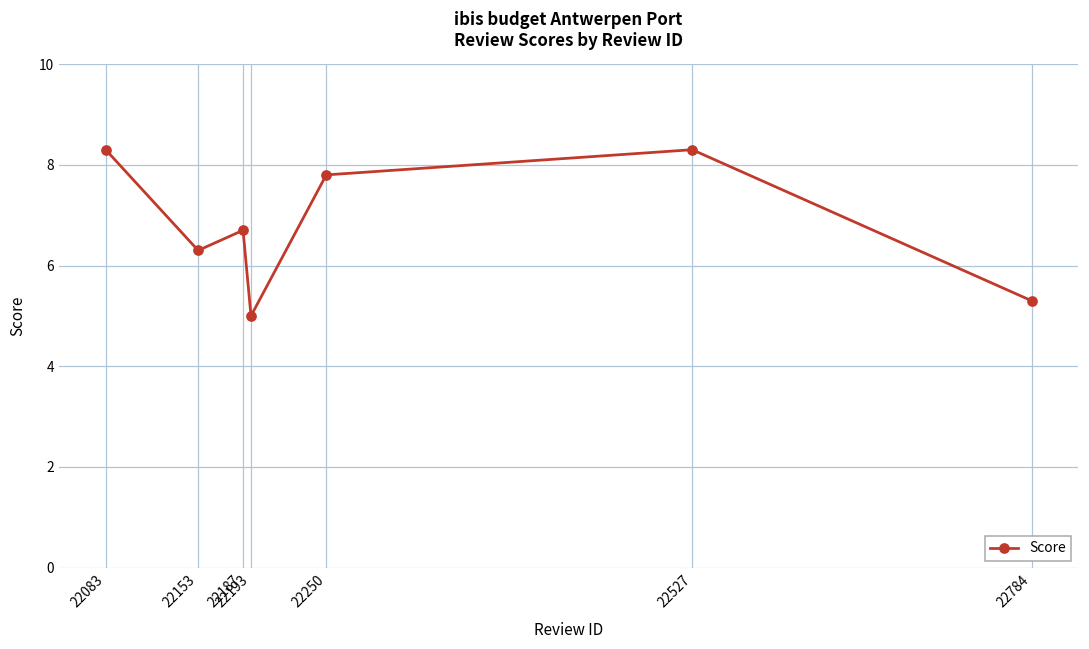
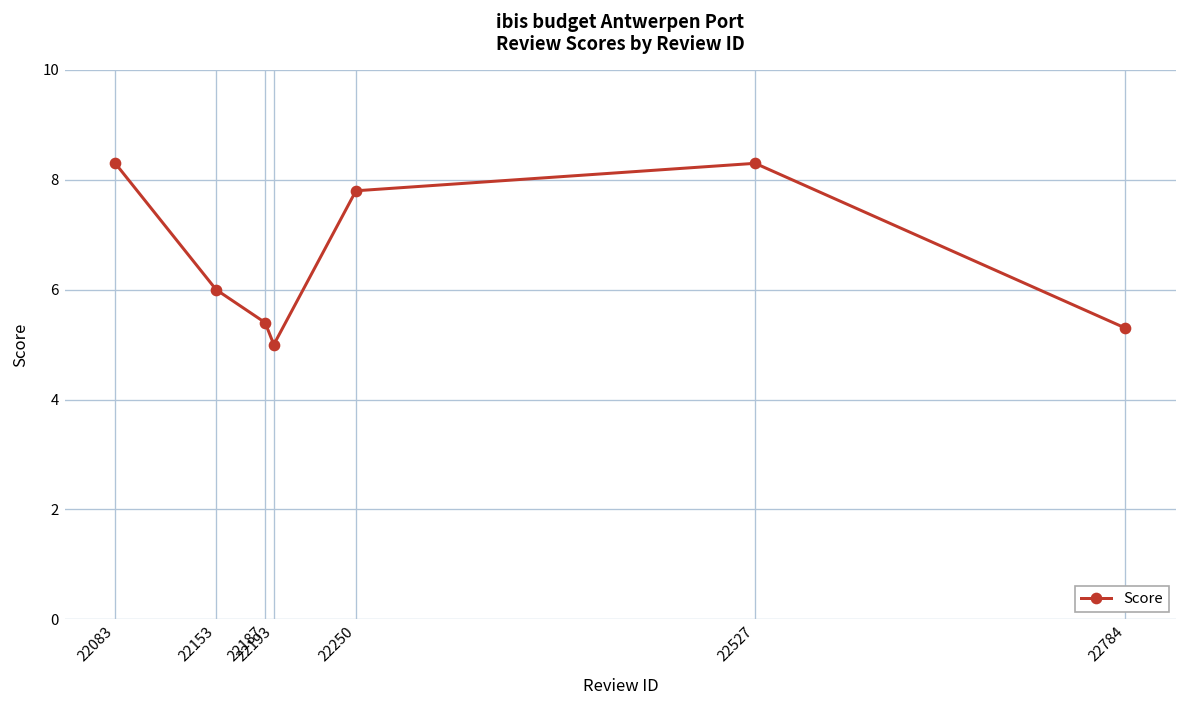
22153: 6.3 -> 6.0
22187: 6.7 -> 5.4
